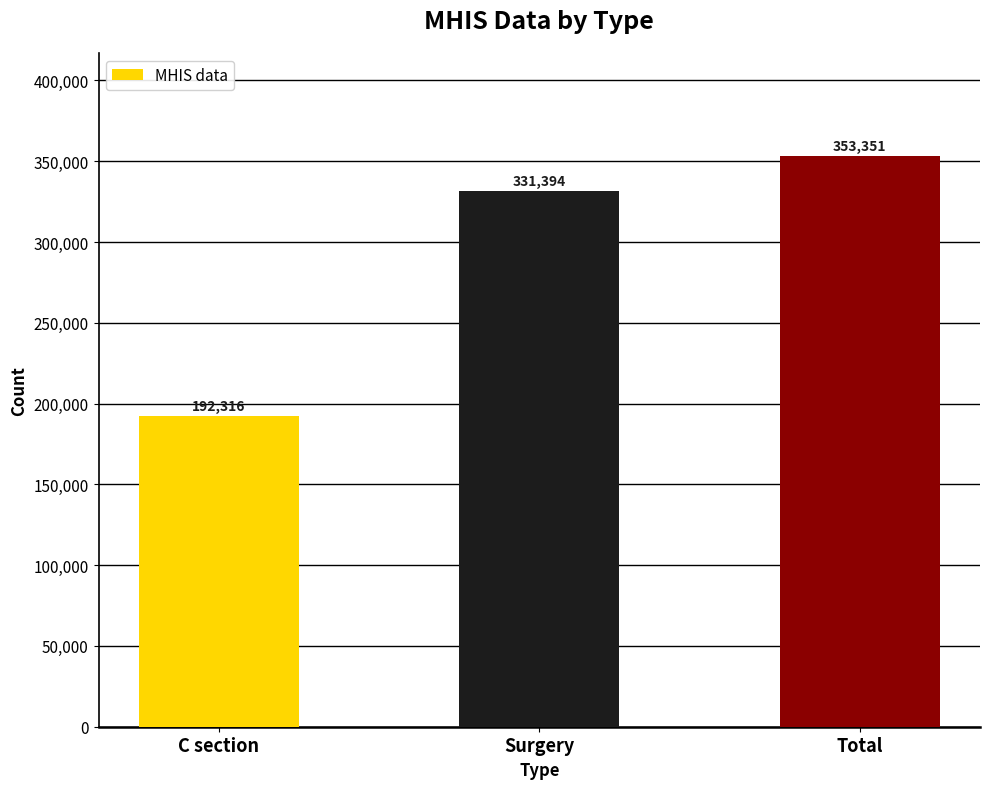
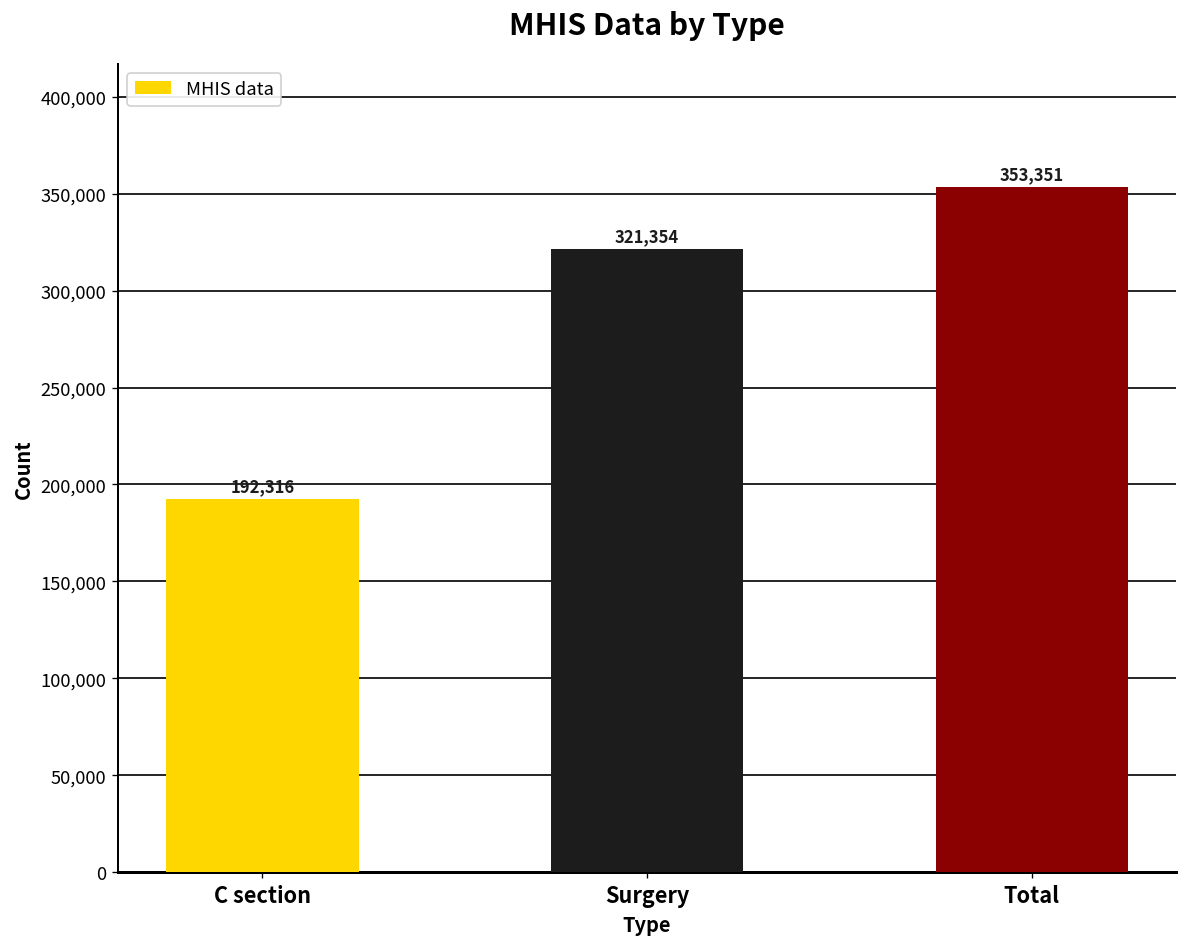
Surgery: 331,394 -> 321,354
